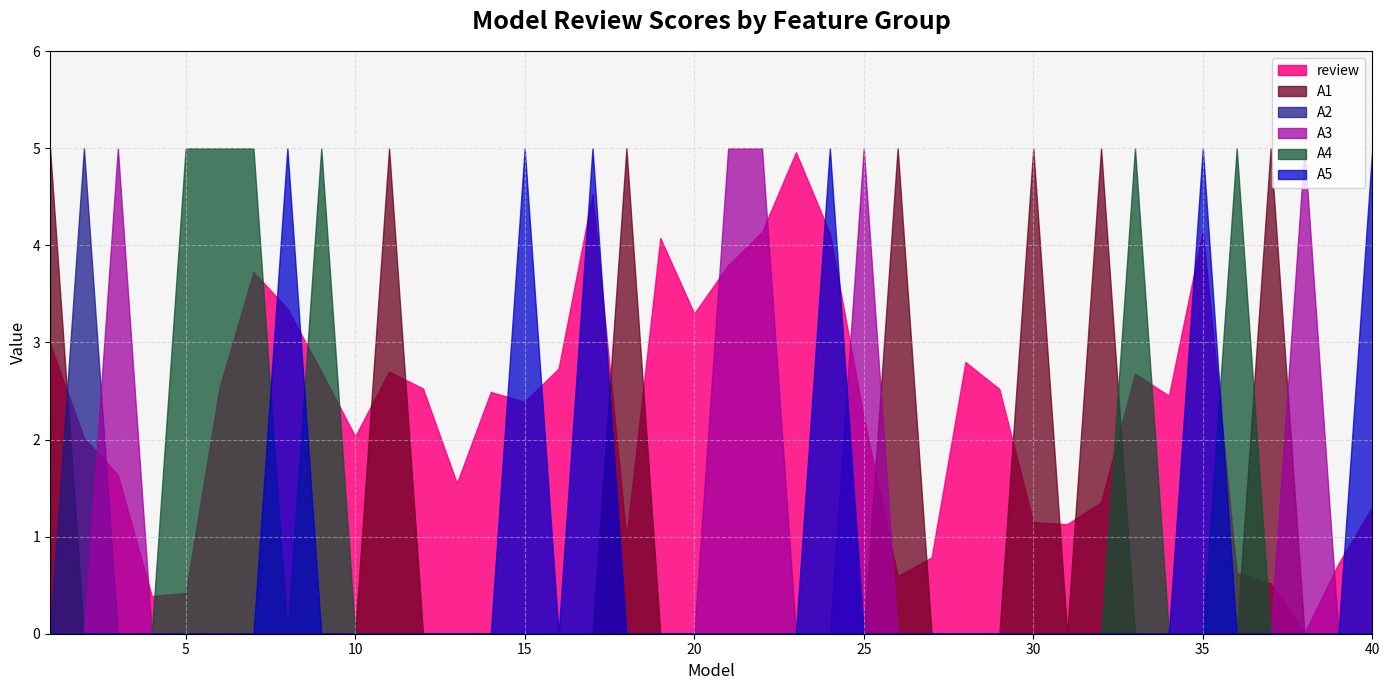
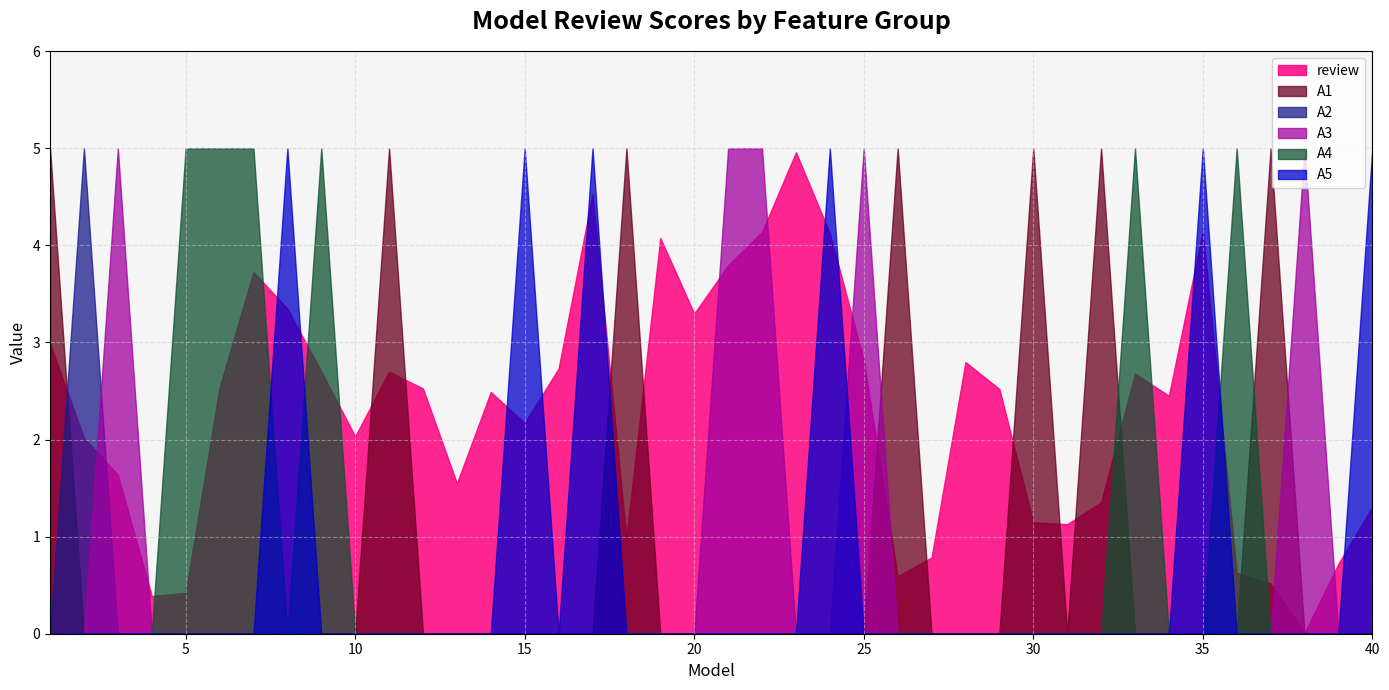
review, 15: 2.4 -> 2.2
review, 25: 2.2 -> 2.8
